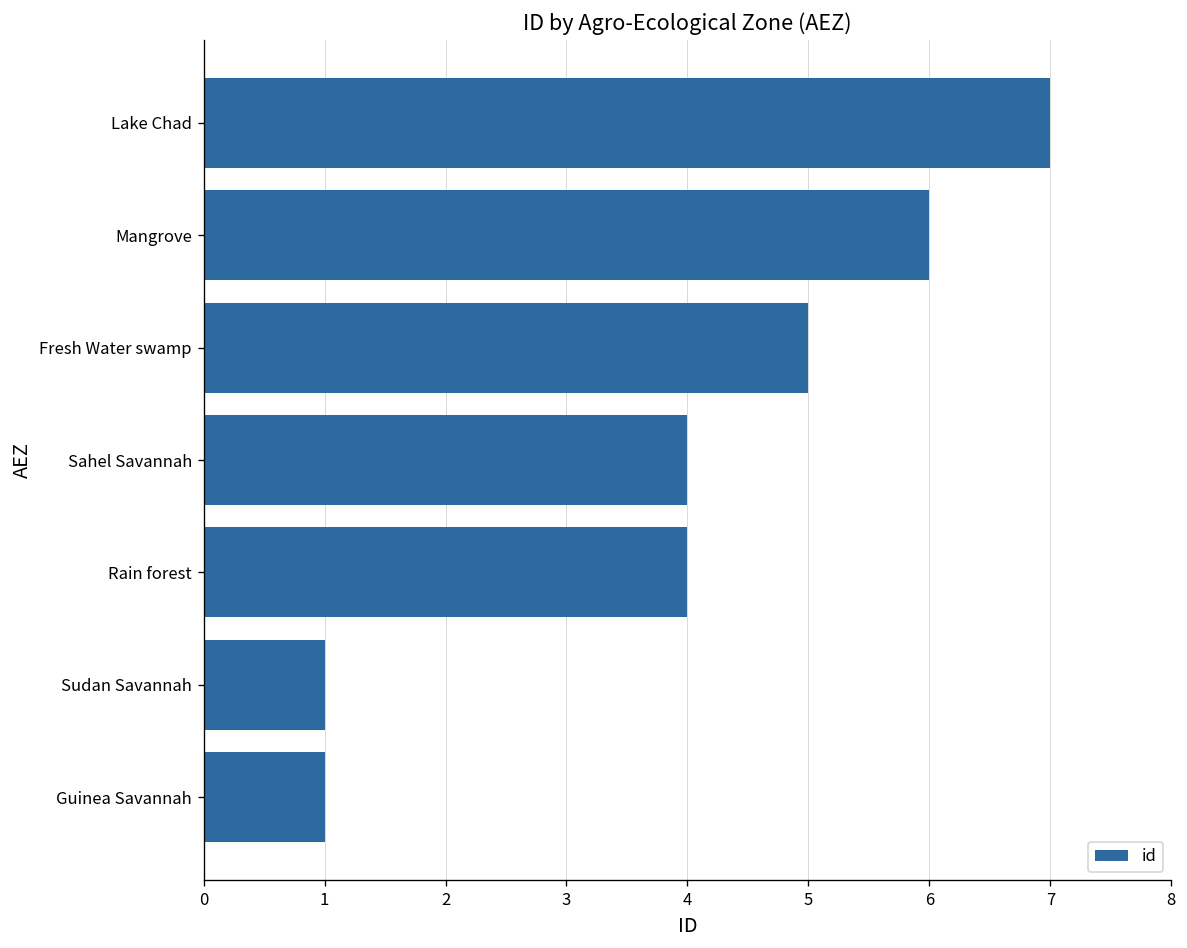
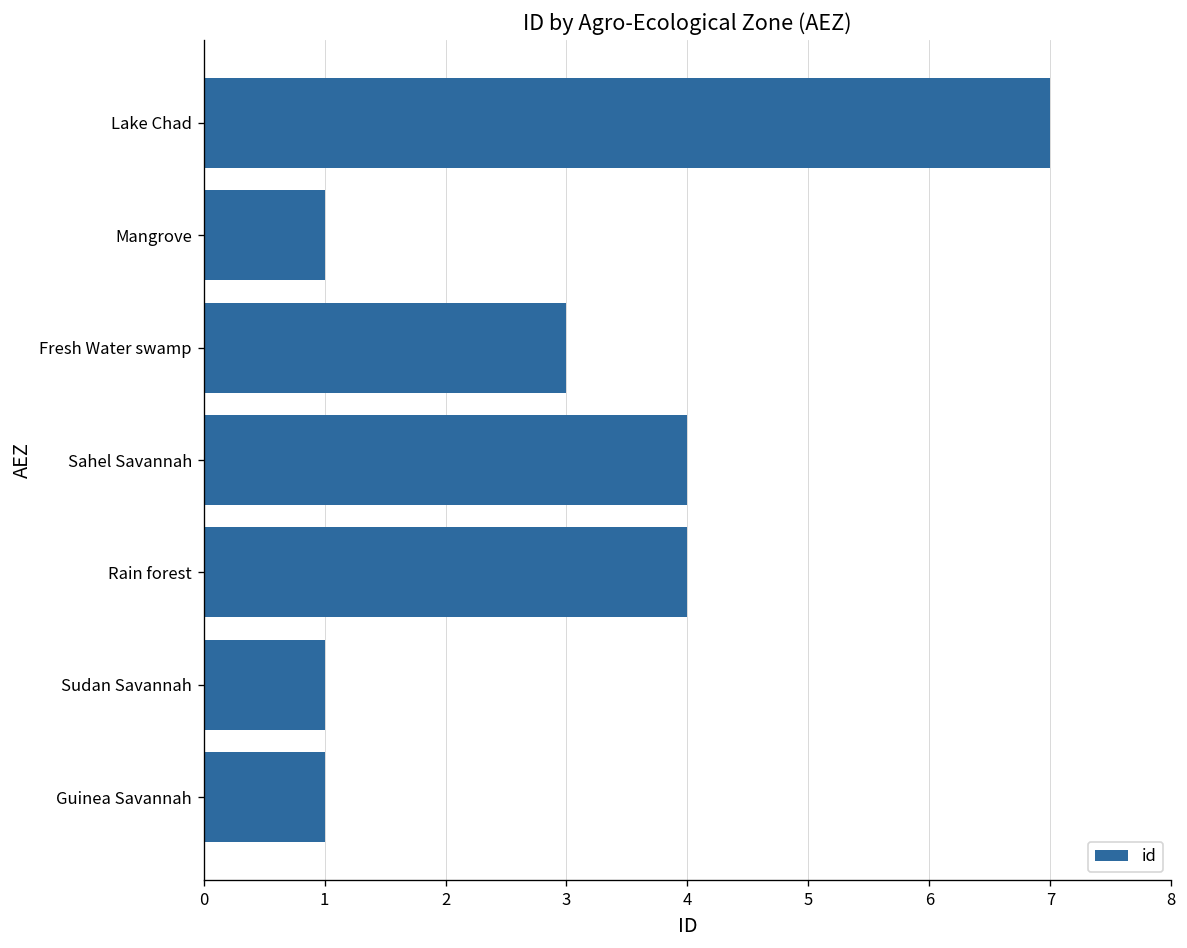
Mangrove: 6 -> 1
Fresh Water swamp: 5 -> 3
